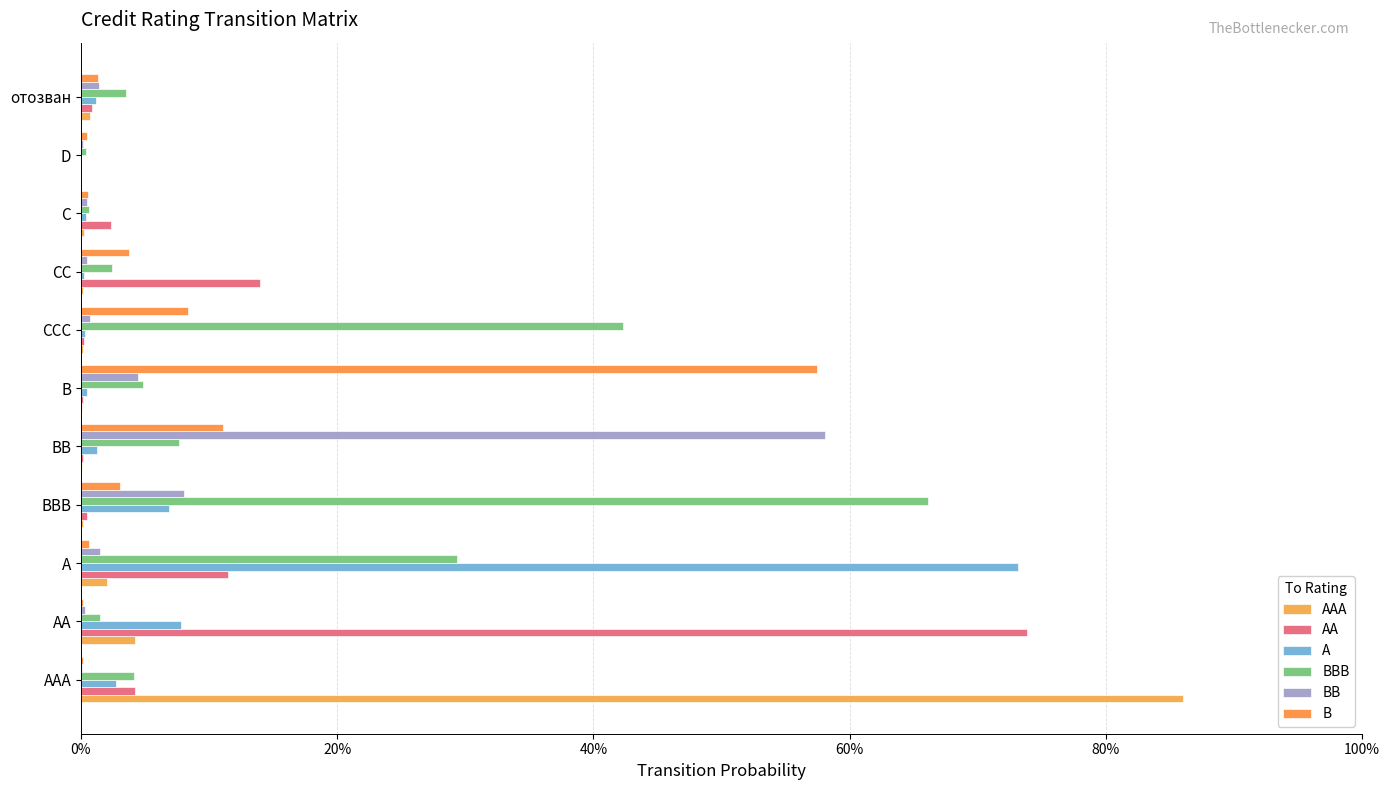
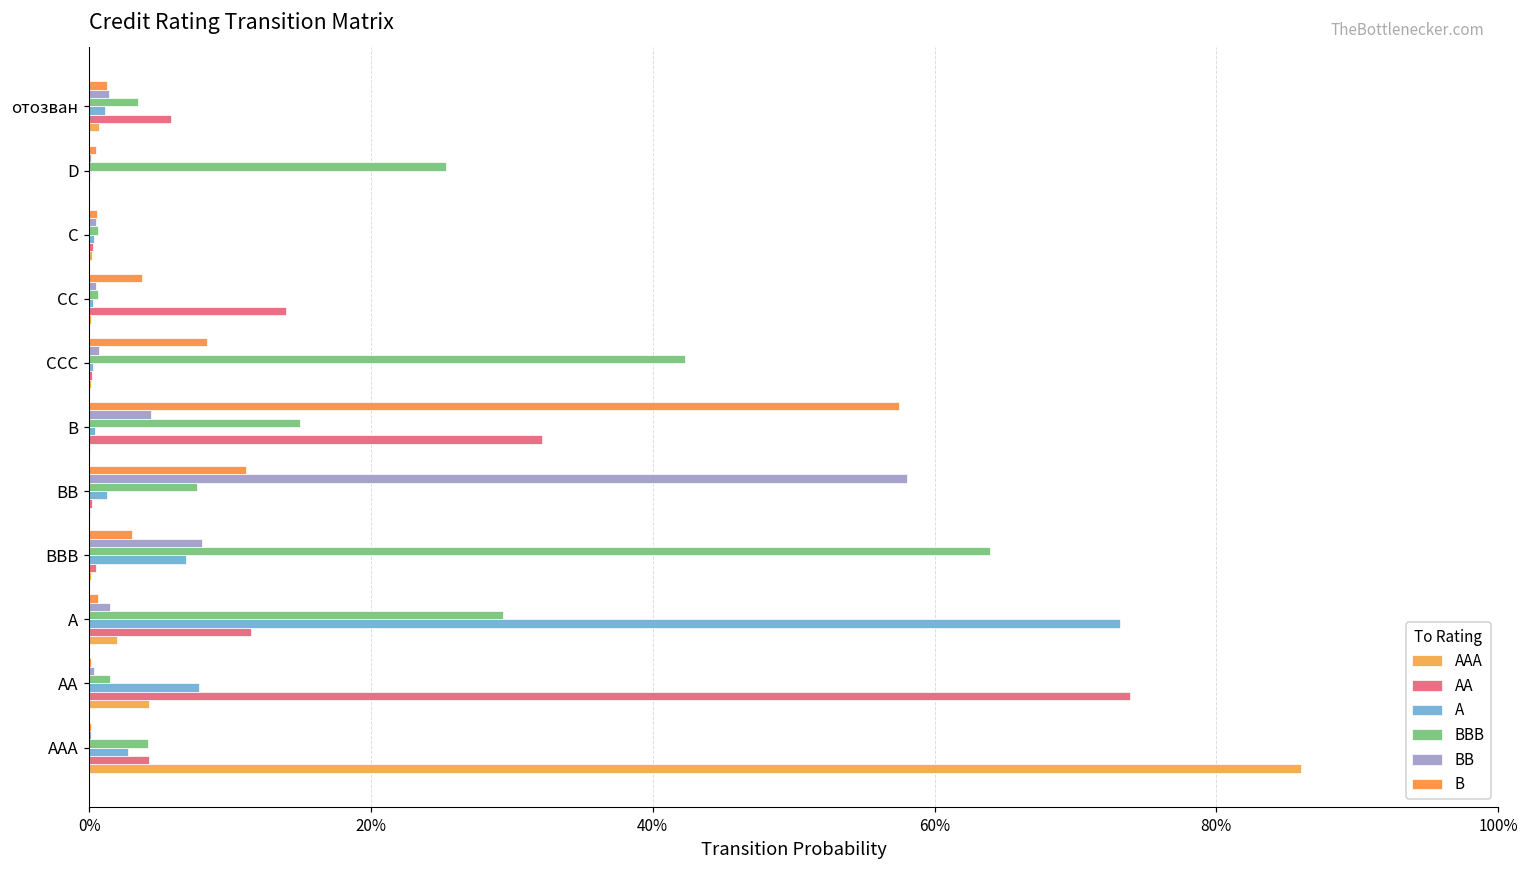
AA, отозван: 0.8% -> 5.8%
BBB, D: 0.4% -> 25.3%
AA, C: 2.3% -> 0.3%
BBB, CC: 2.4% -> 0.6%
BBB, B: 4.8% -> 15.0%
AA, B: 0.1% -> 32.2%
BBB, BBB: 66.1% -> 63.9%
